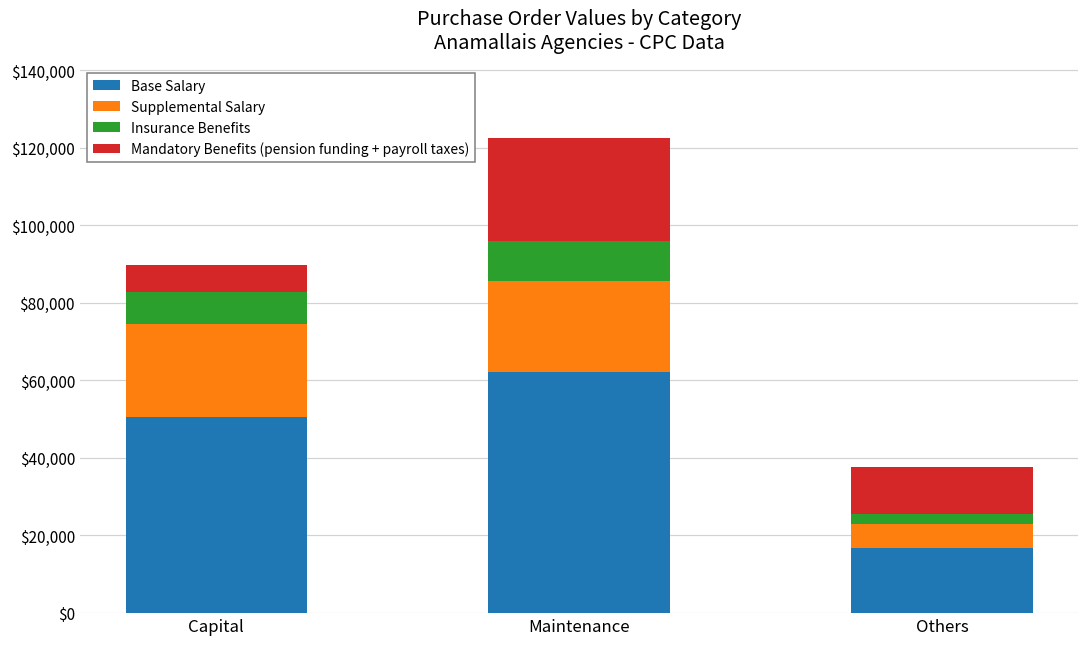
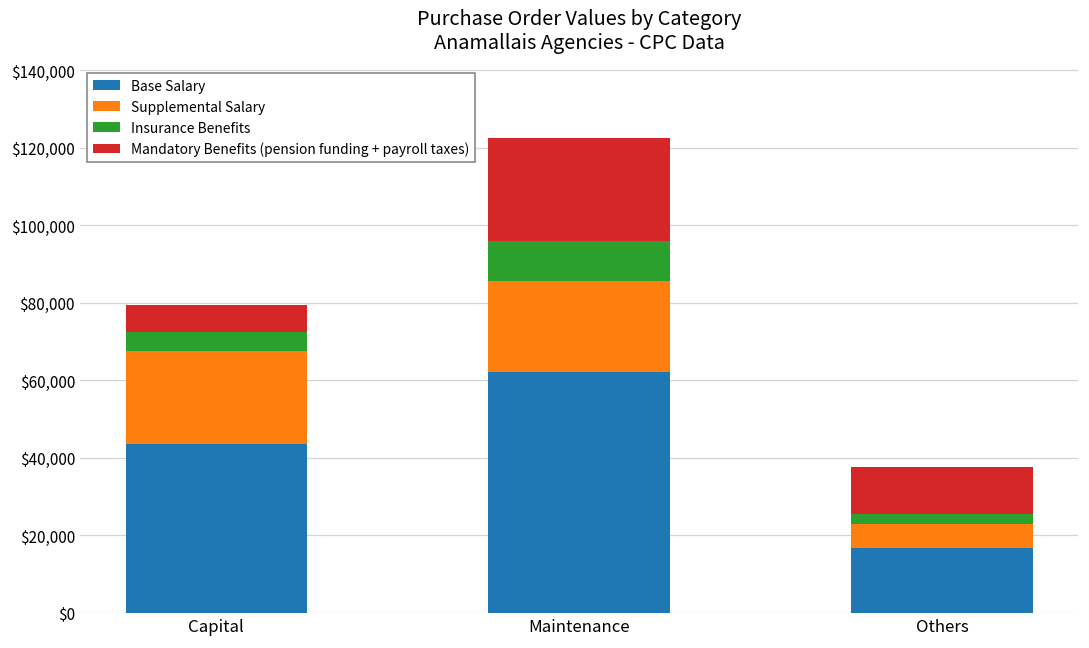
Base Salary, Capital: $50,000 -> $44,000
Insurance Benefits, Capital: $8,000 -> $5,000
